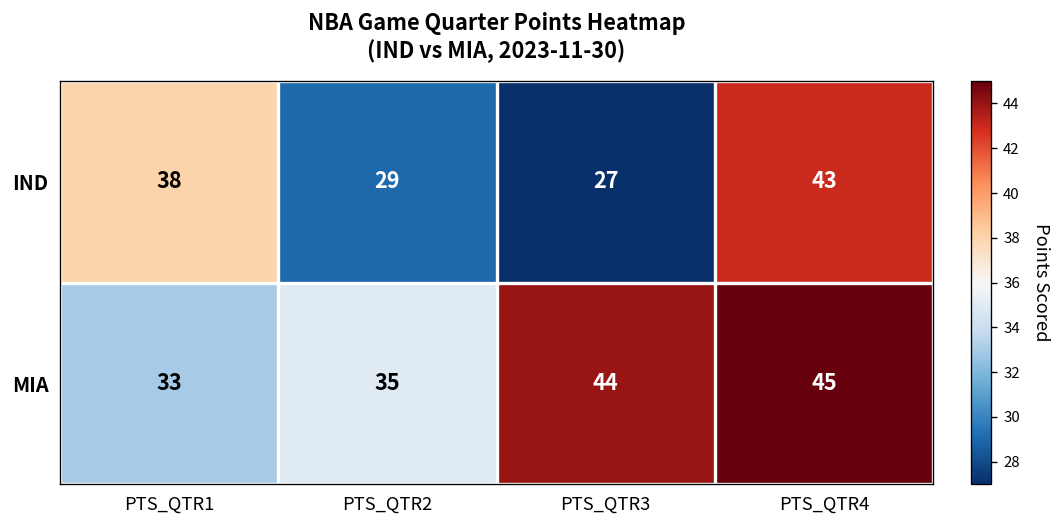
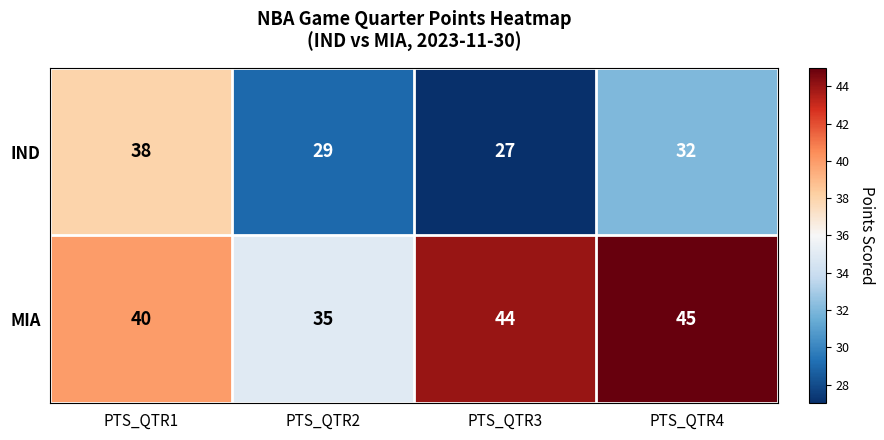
IND, PTS_QTR4: 43 -> 32
MIA, PTS_QTR1: 33 -> 40
